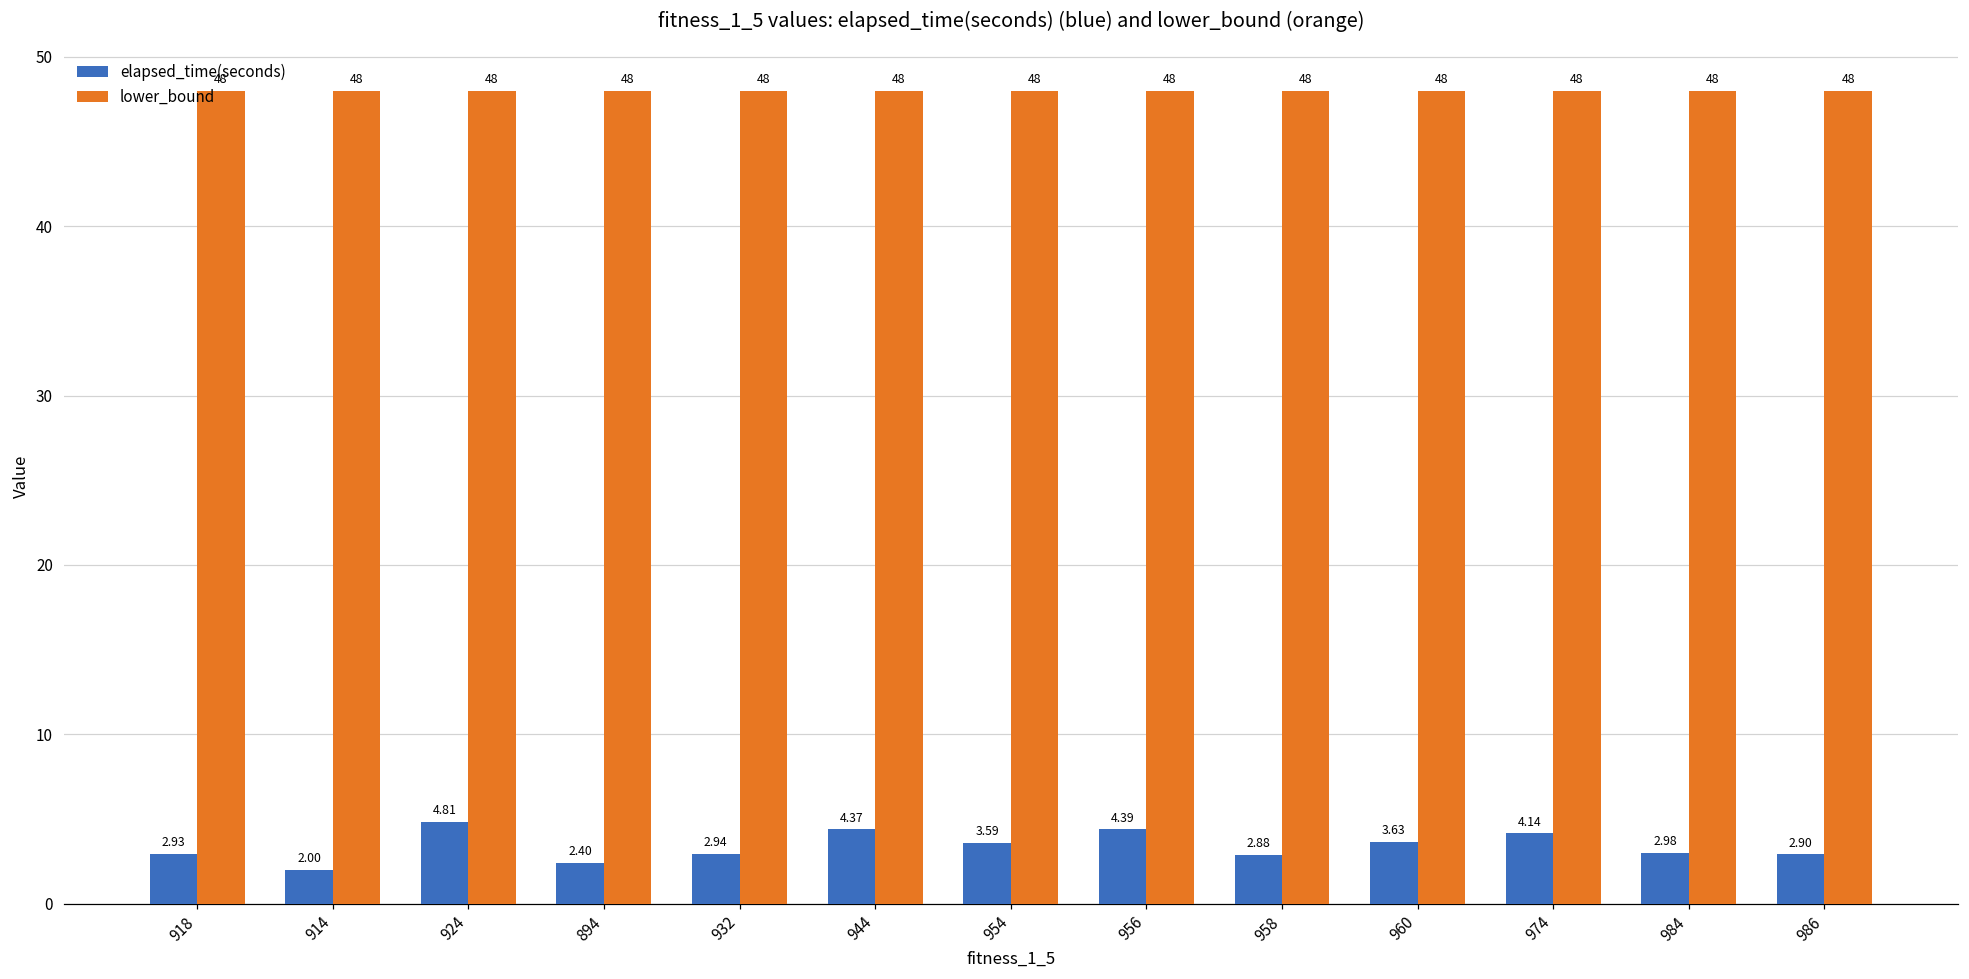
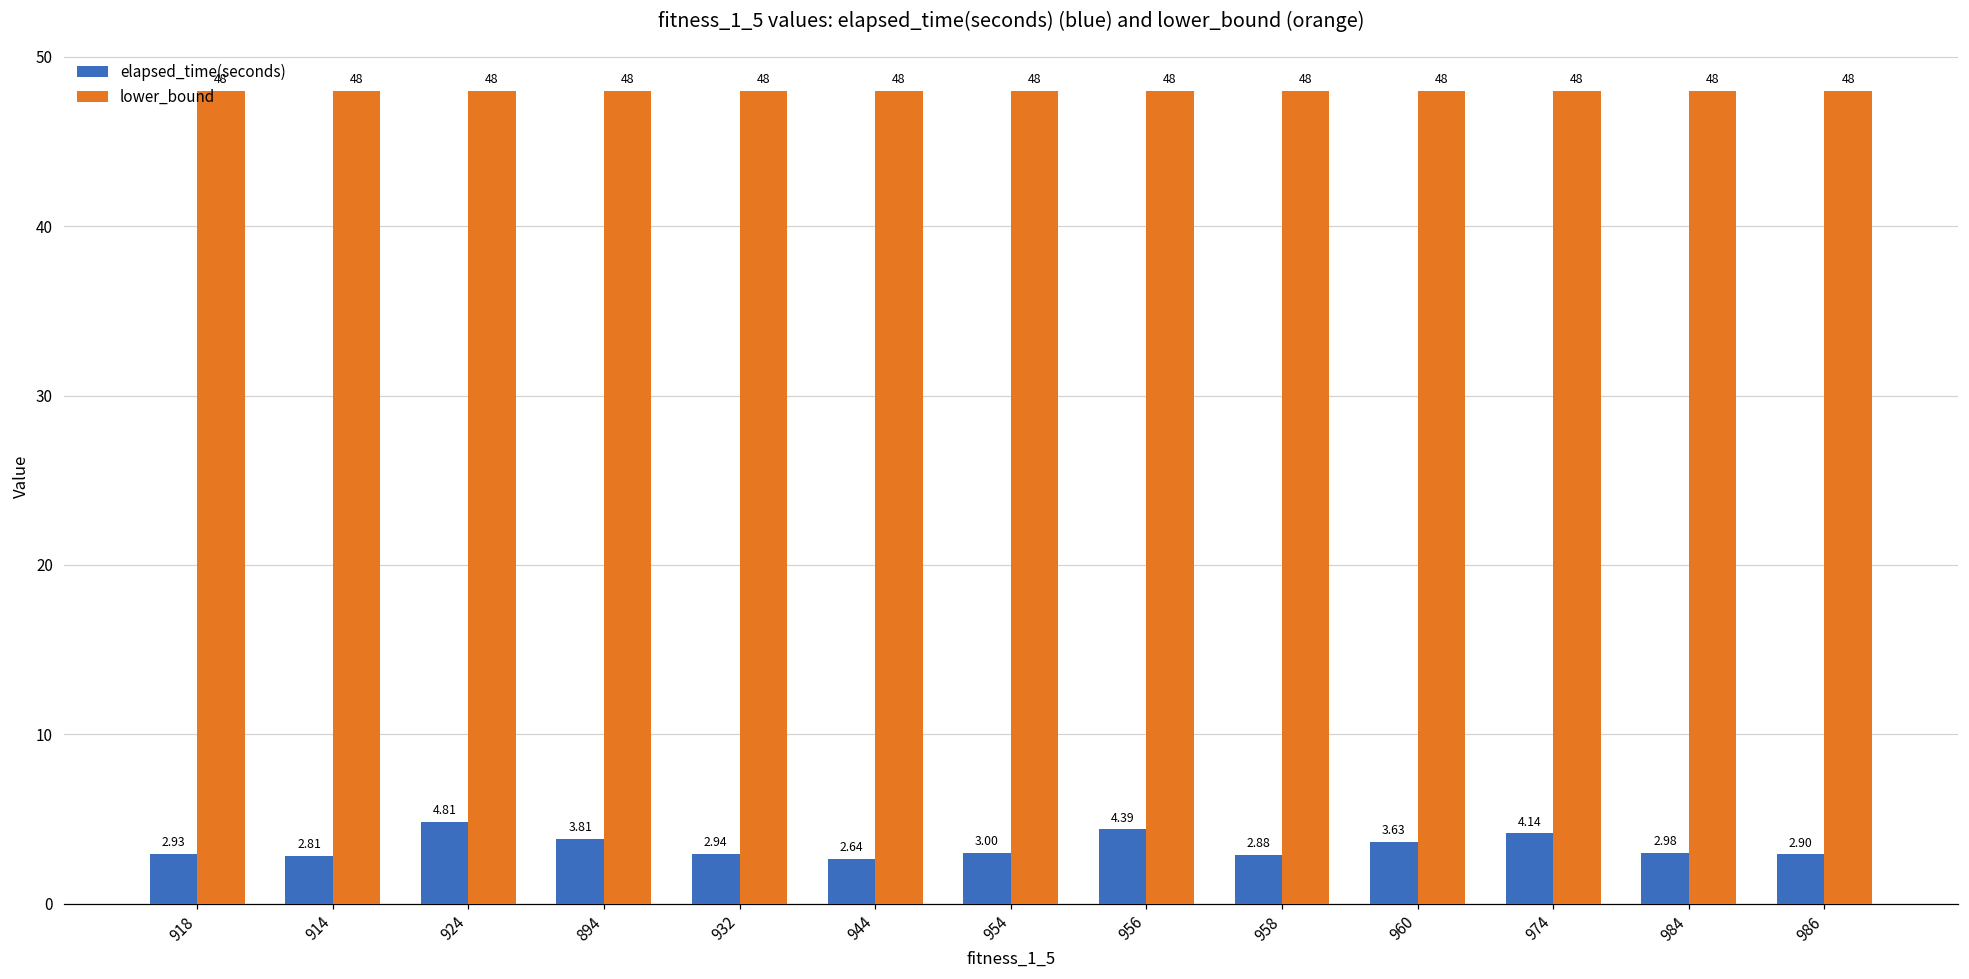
elapsed_time(seconds), 914: 2.00 -> 2.81
elapsed_time(seconds), 894: 2.40 -> 3.81
elapsed_time(seconds), 944: 4.37 -> 2.64
elapsed_time(seconds), 954: 3.59 -> 3.00
